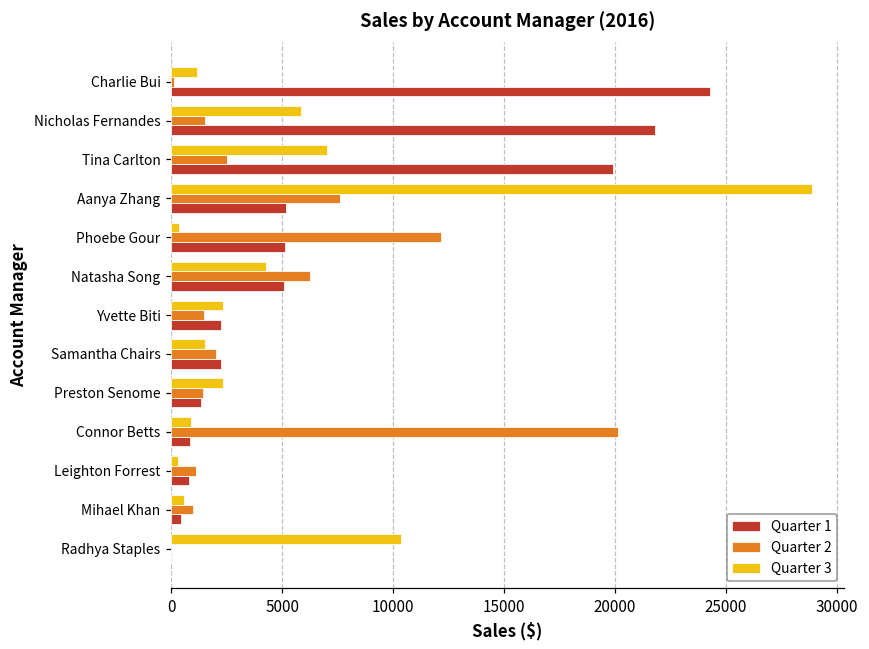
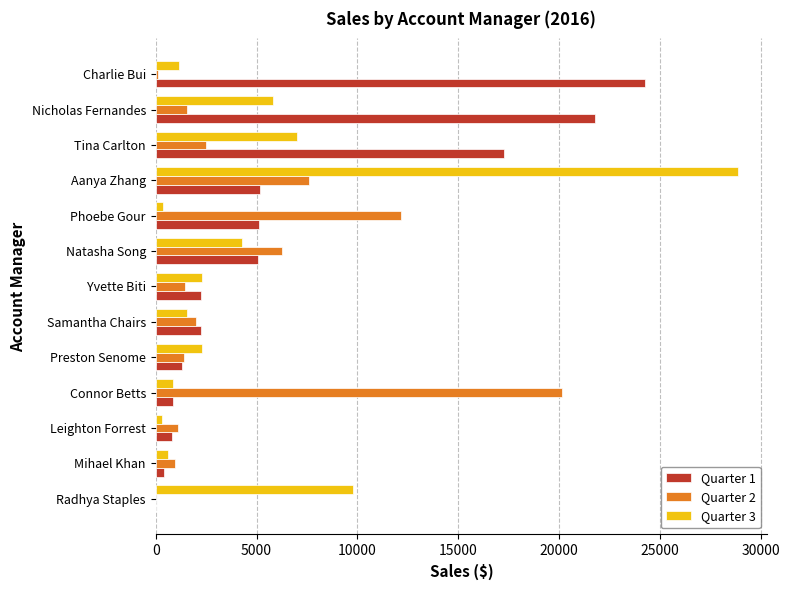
Quarter 1, Tina Carlton: 19900 -> 17200
Quarter 3, Radhya Staples: 10400 -> 9800
